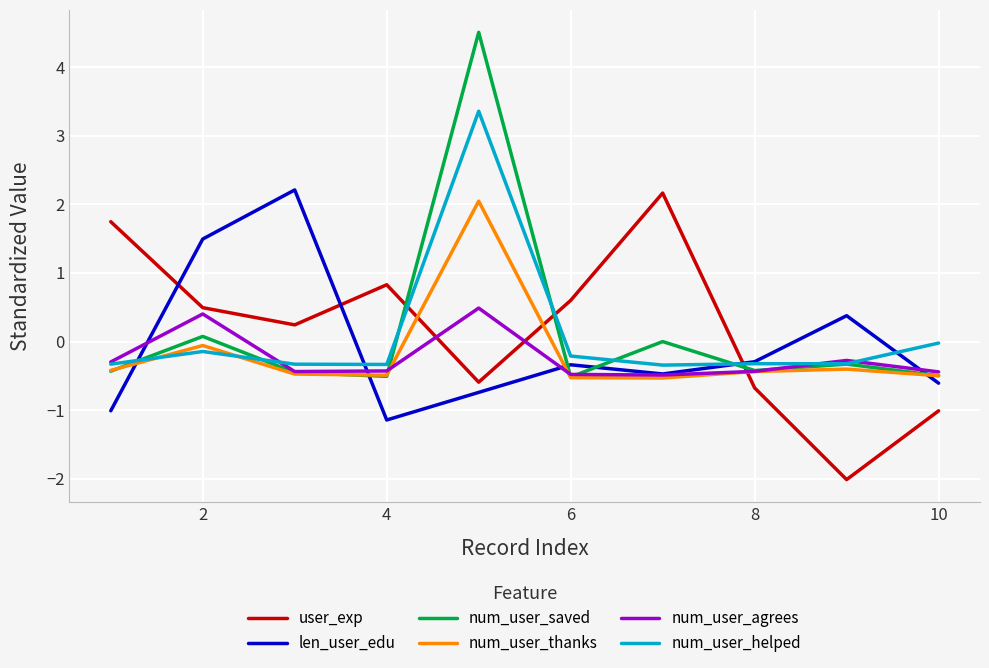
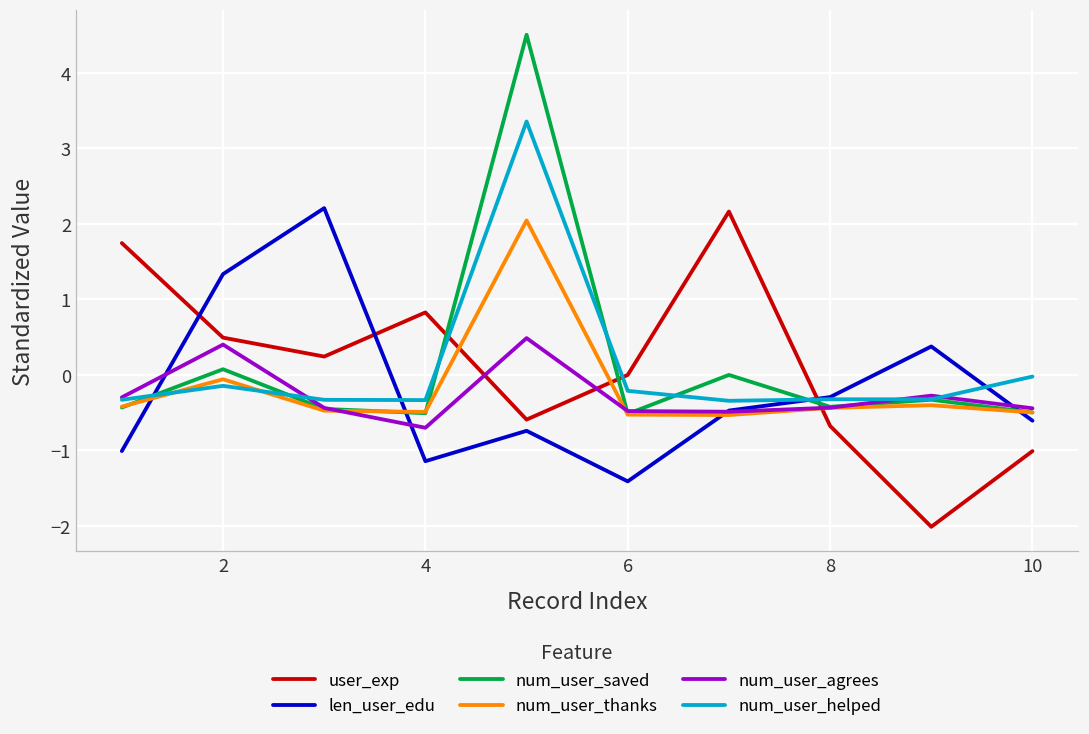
len_user_edu, 2: 1.5 -> 1.3
num_user_agrees, 4: -0.4 -> -0.7
user_exp, 6: 0.6 -> 0.0
len_user_edu, 6: -0.3 -> -1.4
